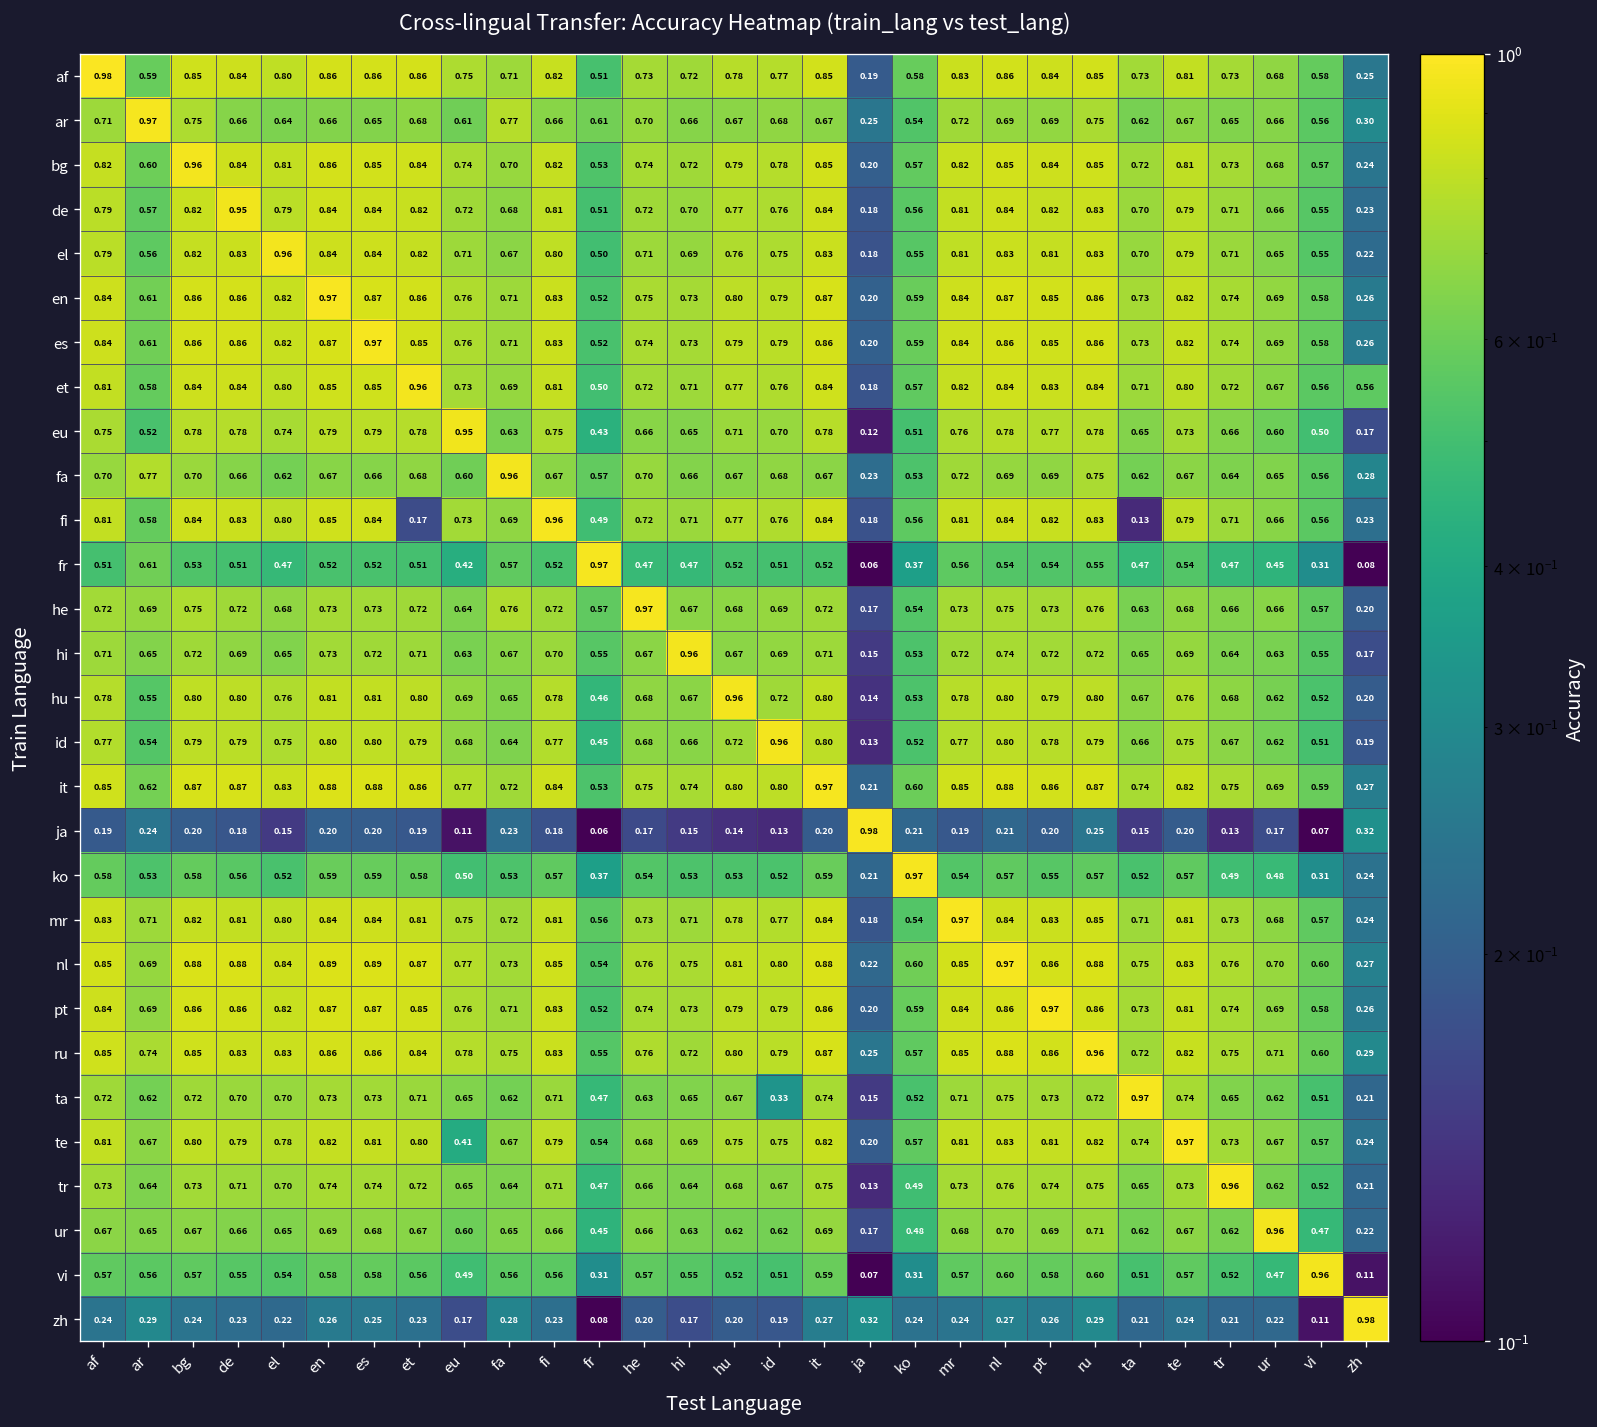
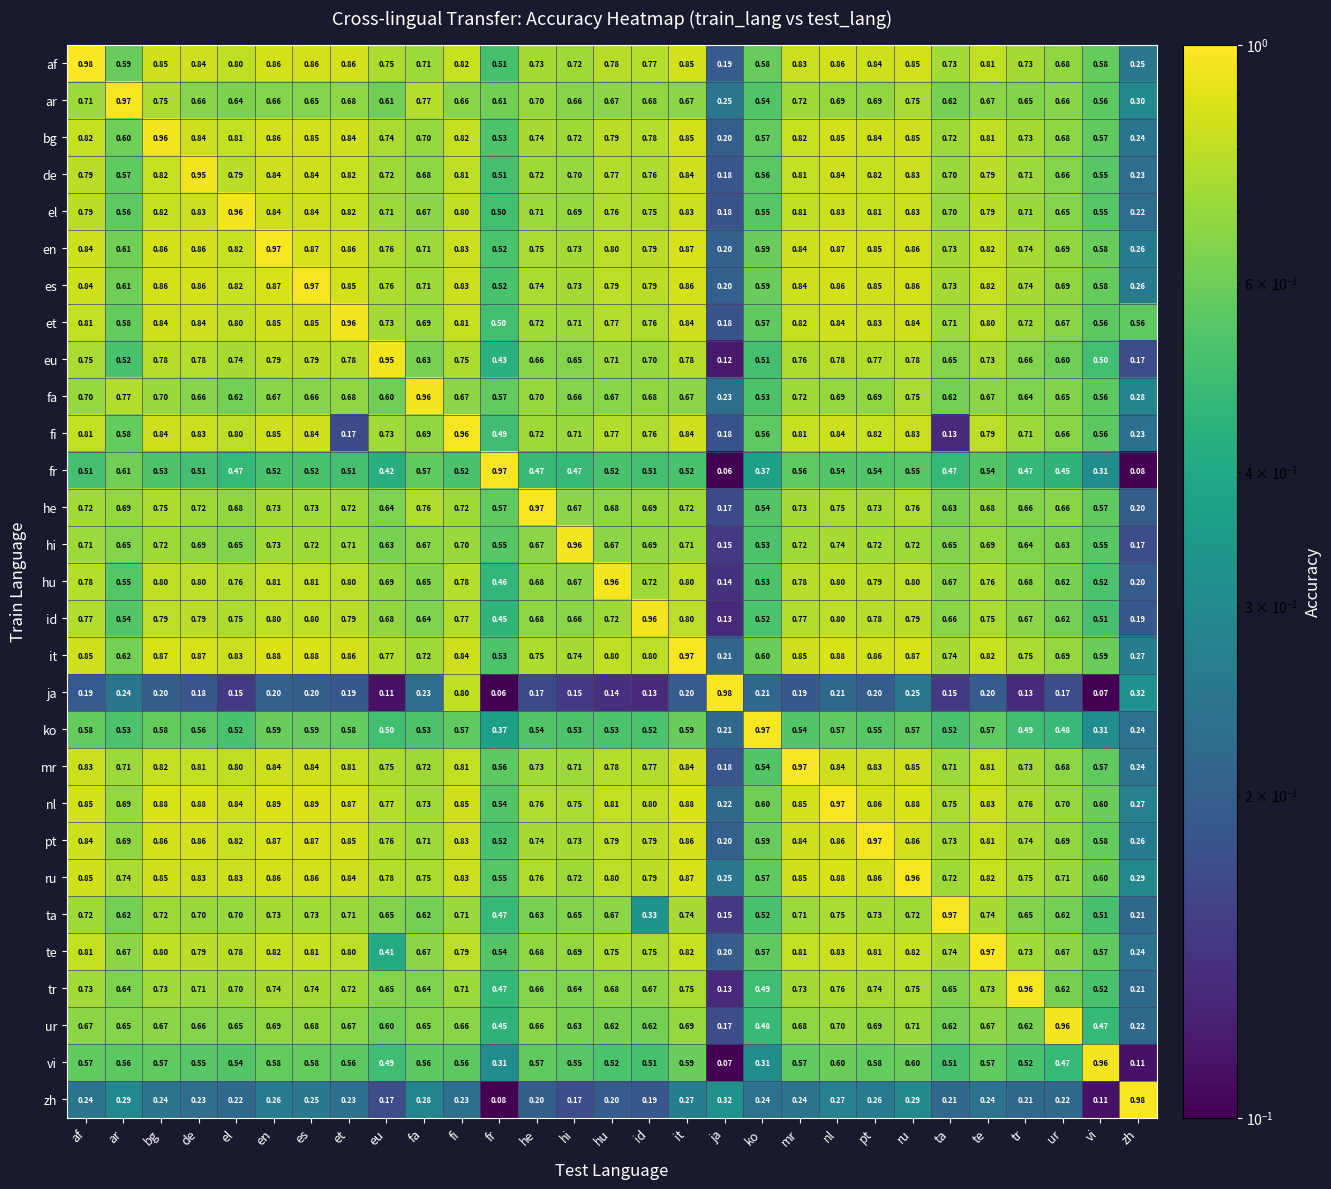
ja, fi: 0.18 -> 0.80
